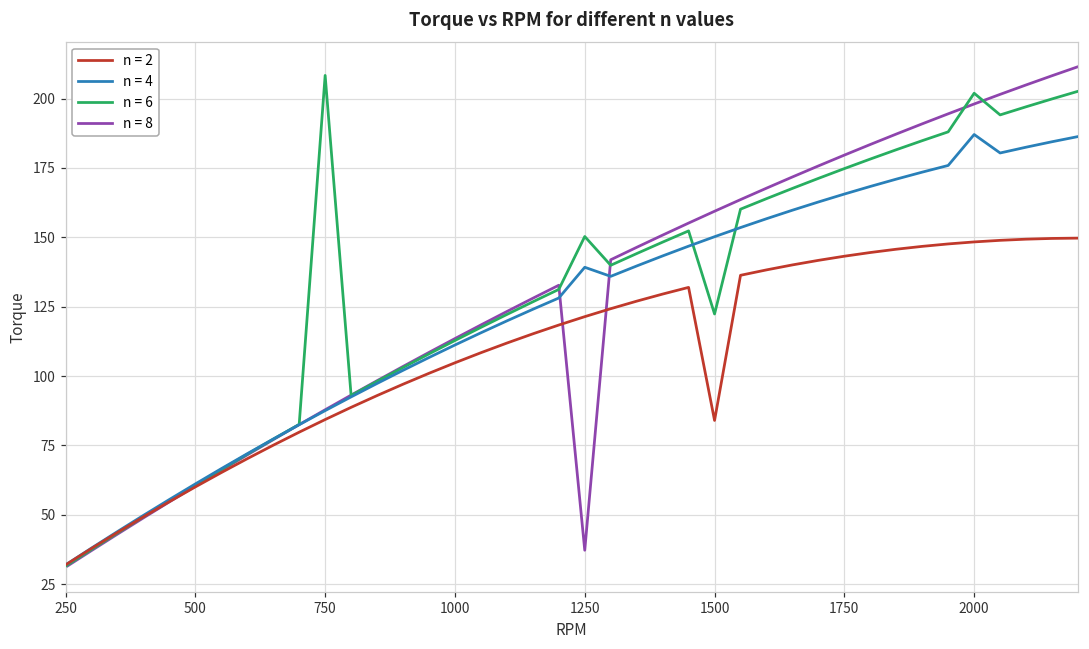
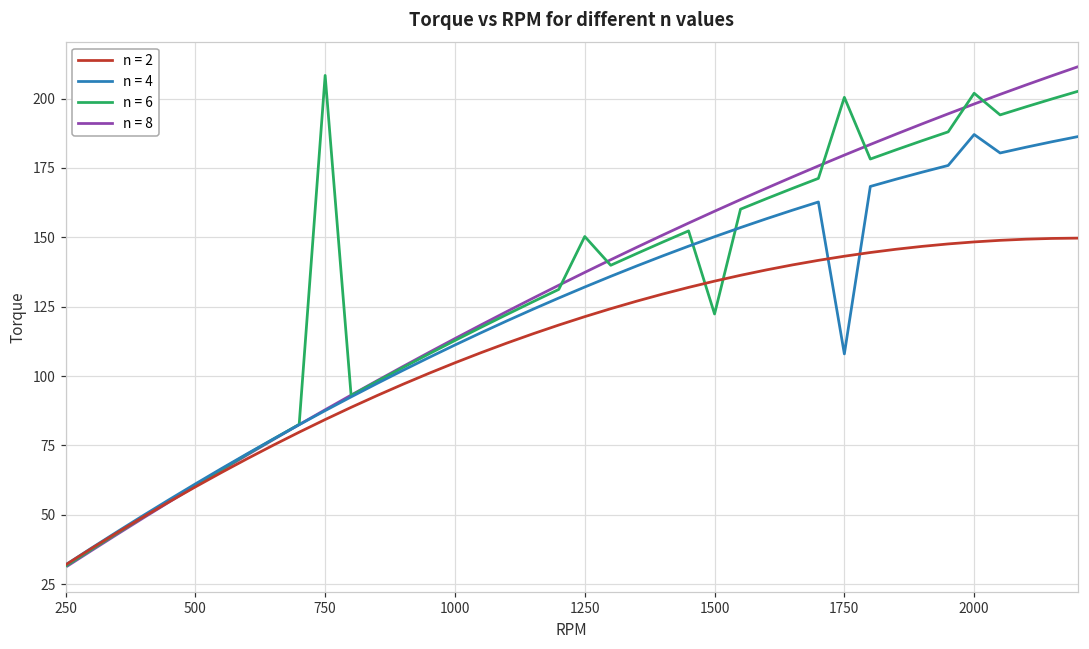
n = 4, 1250: 139 -> 132
n = 8, 1250: 37 -> 137
n = 2, 1500: 84 -> 134
n = 4, 1750: 166 -> 108
n = 6, 1750: 175 -> 200
